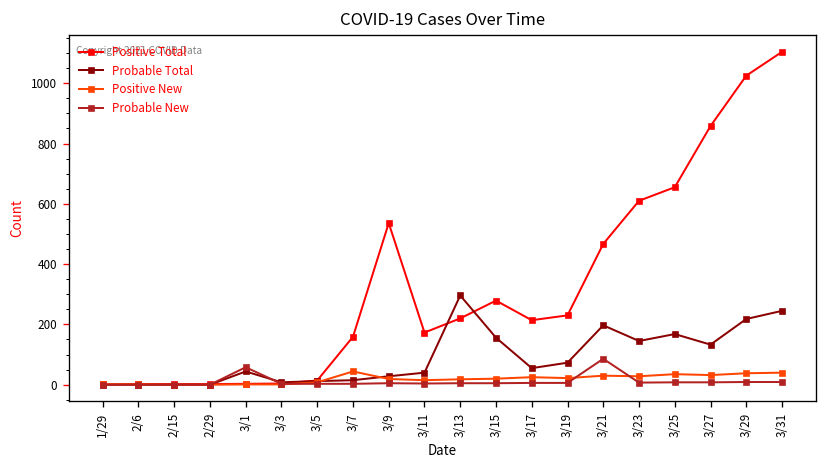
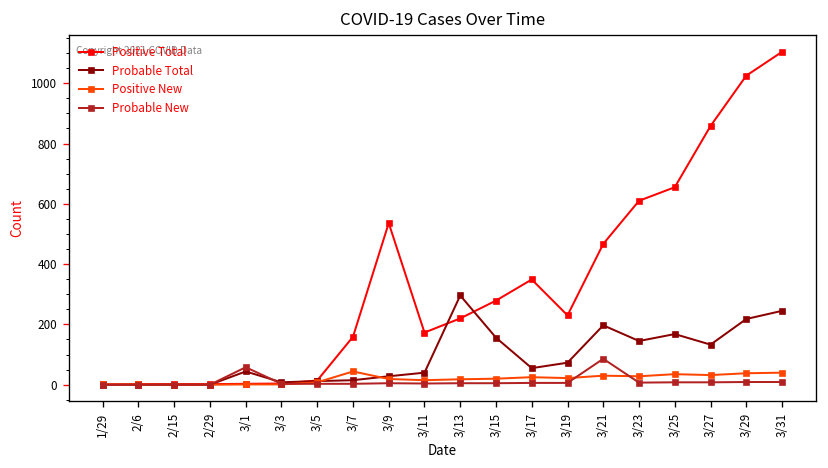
Positive Total, 3/17: 210 -> 350
